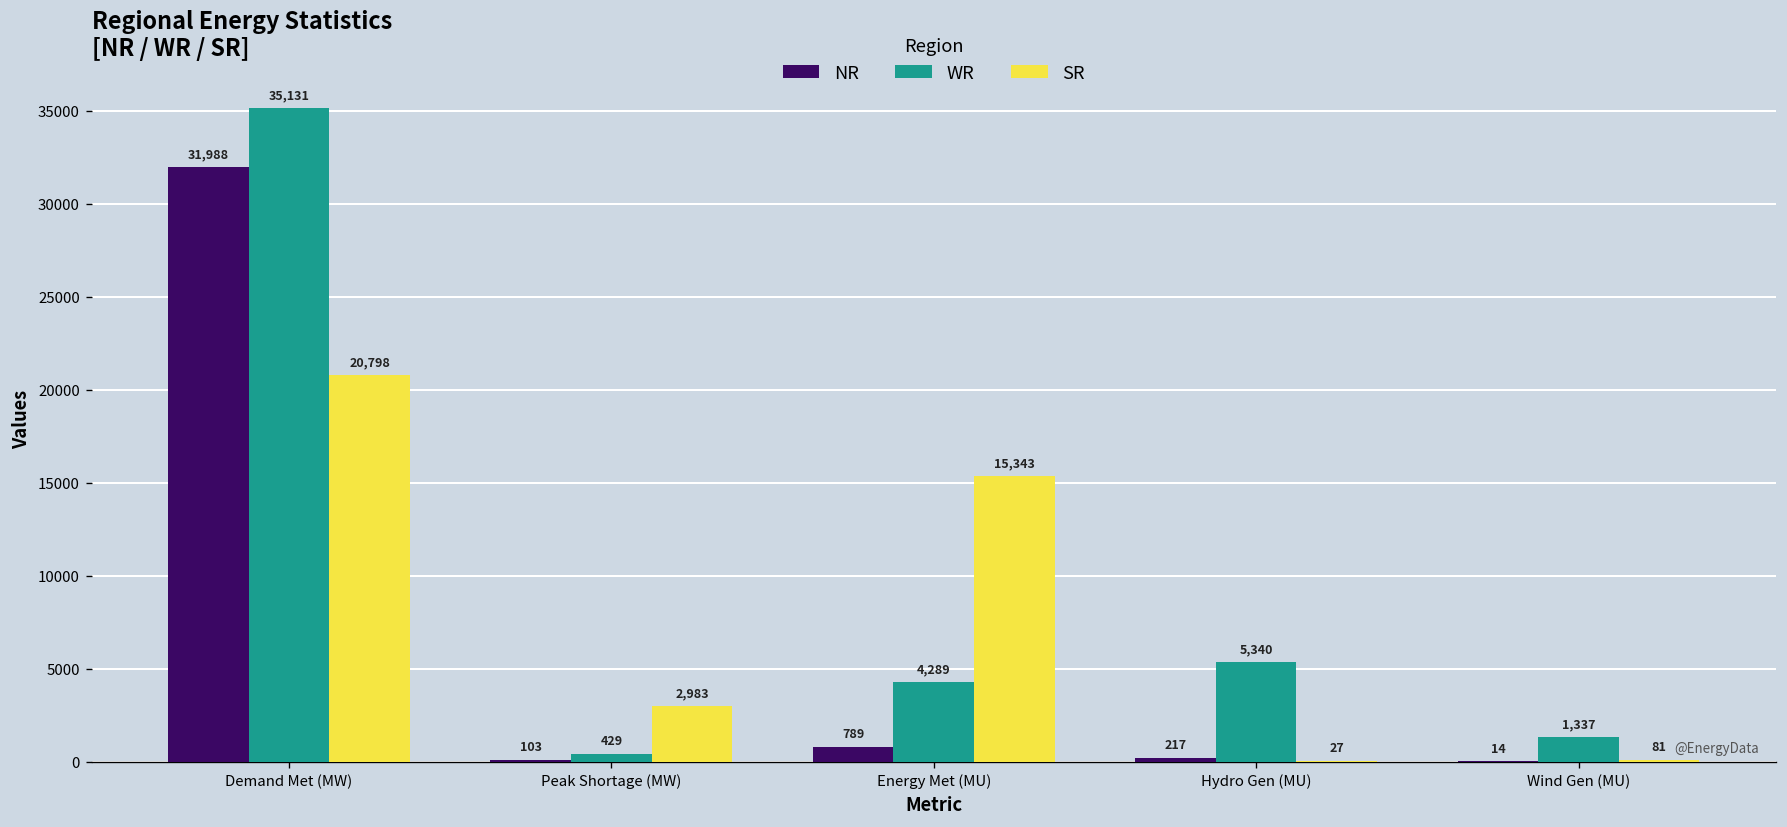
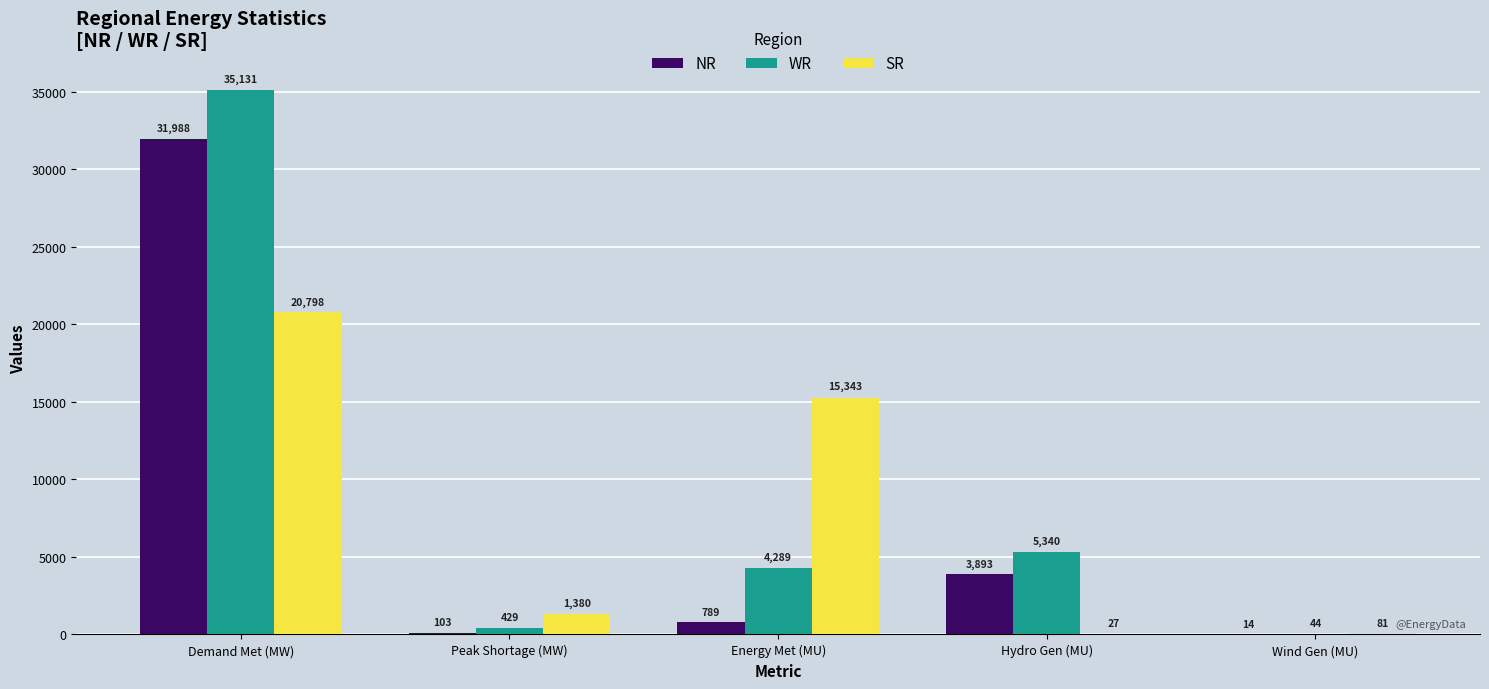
SR, Peak Shortage (MW): 2,983 -> 1,380
NR, Hydro Gen (MU): 217 -> 3,893
WR, Wind Gen (MU): 1,337 -> 44
